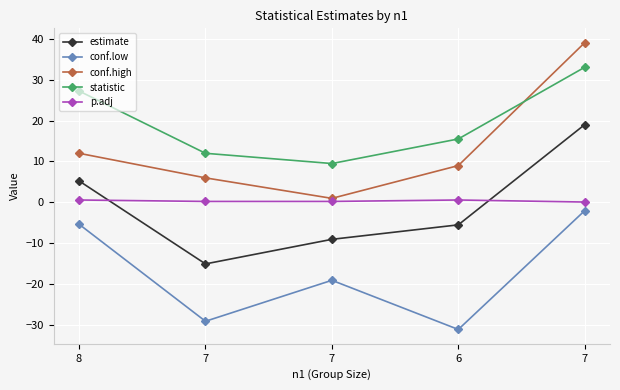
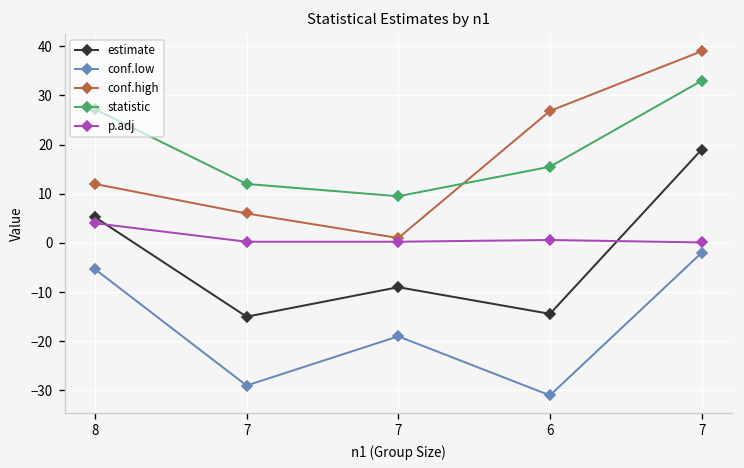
p.adj, 8: 1 -> 4
estimate, 6: -5 -> -14
conf.high, 6: 9 -> 27
